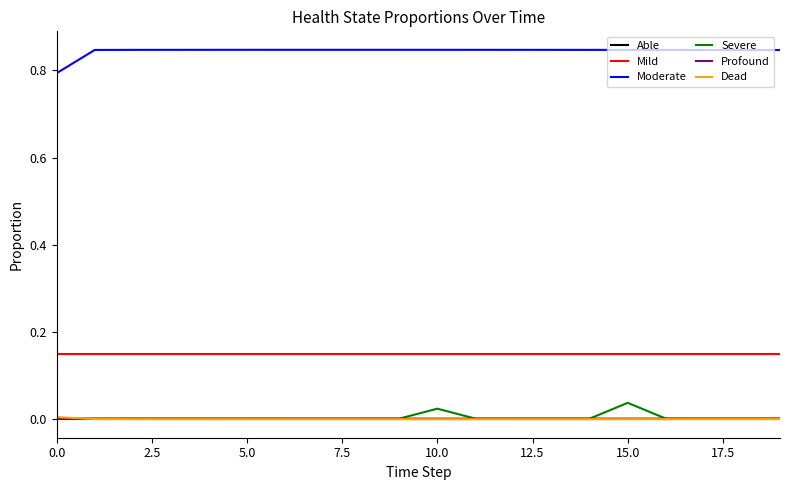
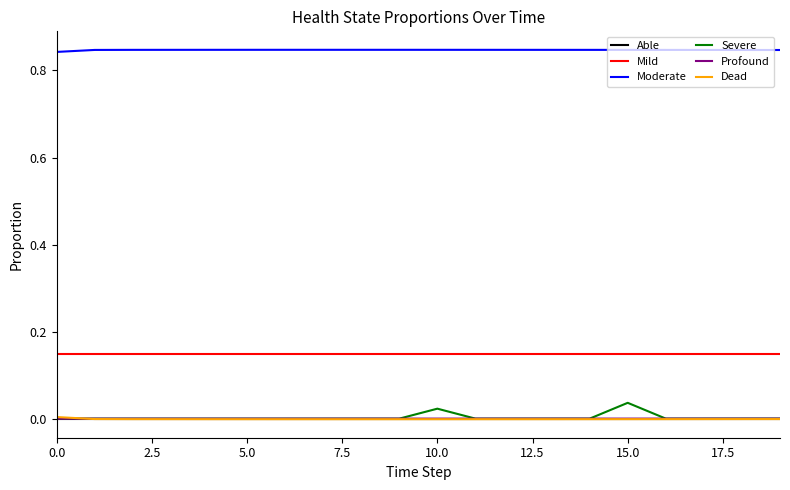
Moderate, 0.0: 0.79 -> 0.84
